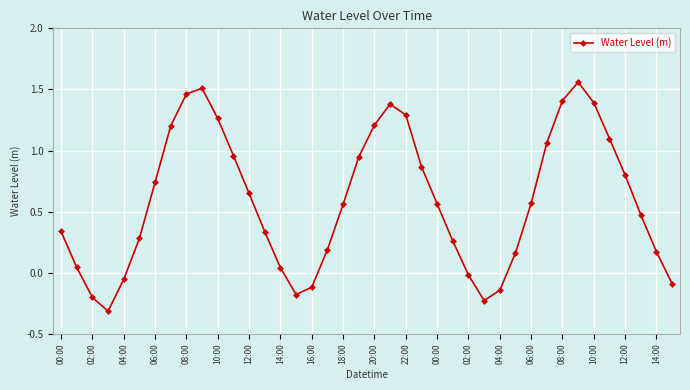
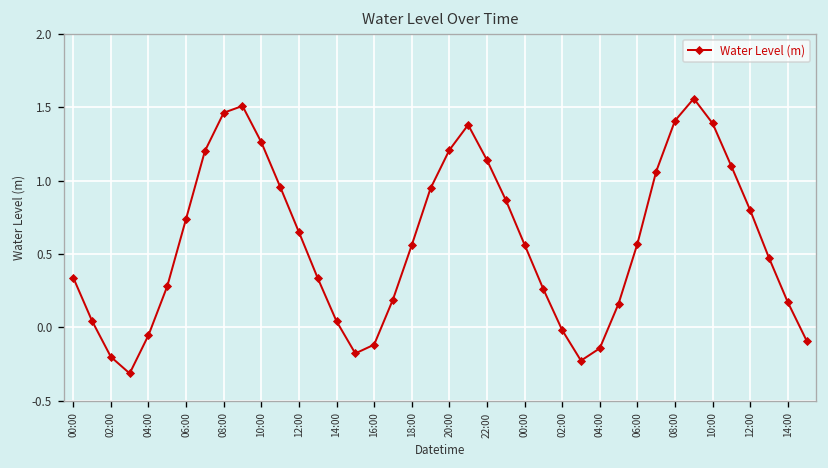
22:00: 1.29 -> 1.14
